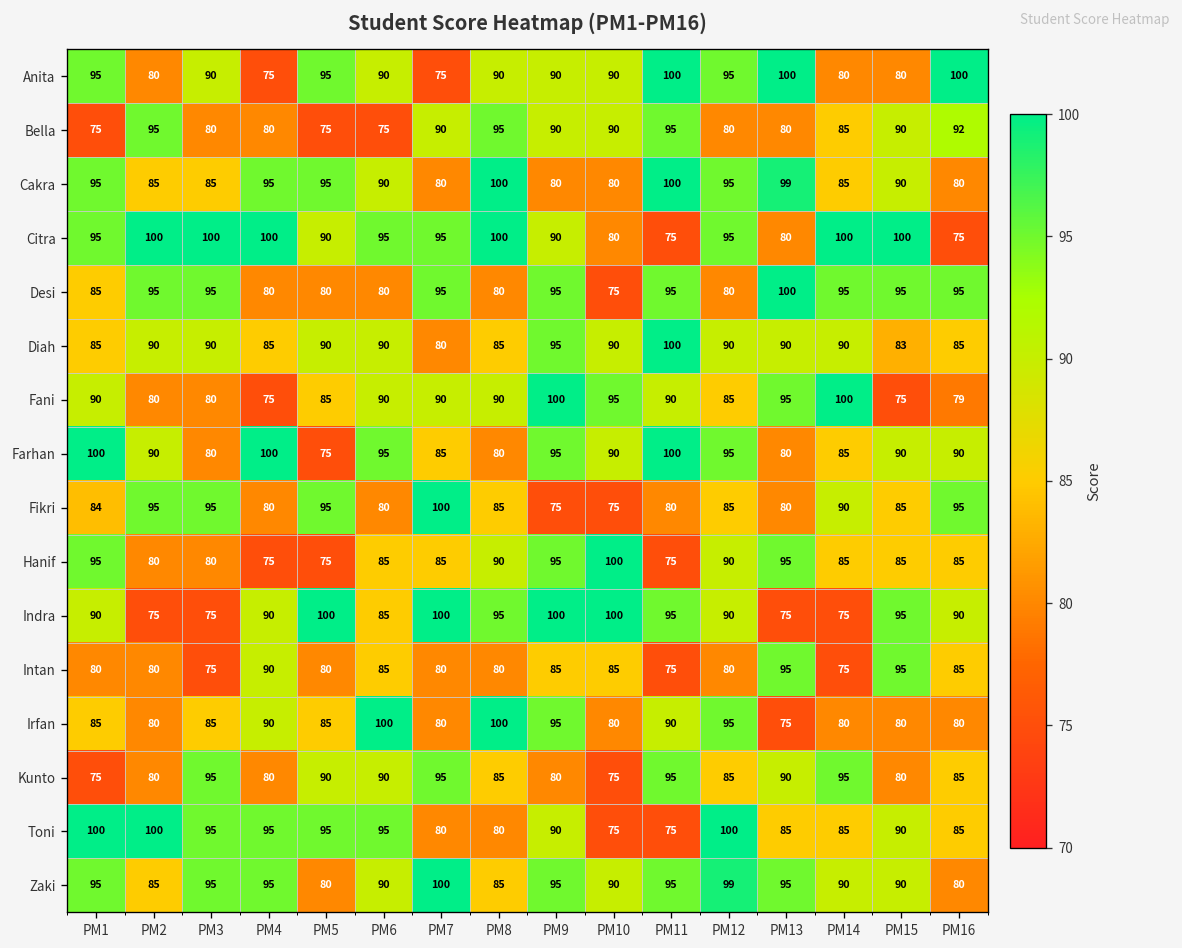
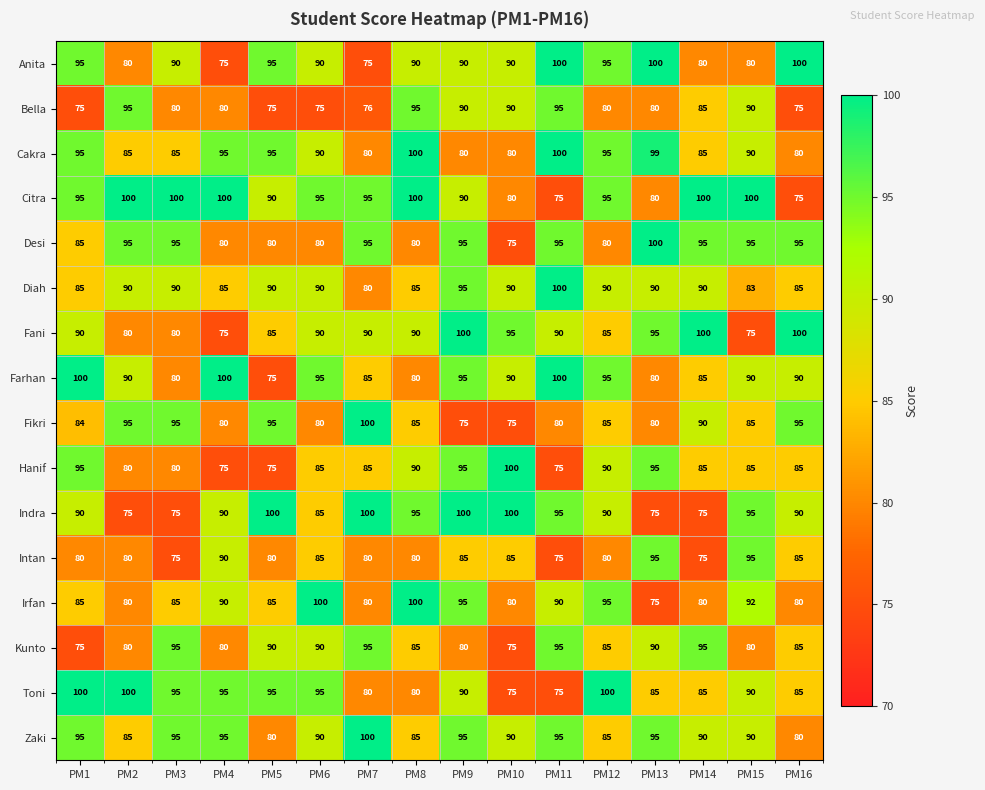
Bella, PM7: 90 -> 76
Bella, PM16: 92 -> 75
Fani, PM16: 79 -> 100
Irfan, PM15: 80 -> 92
Zaki, PM12: 99 -> 85
